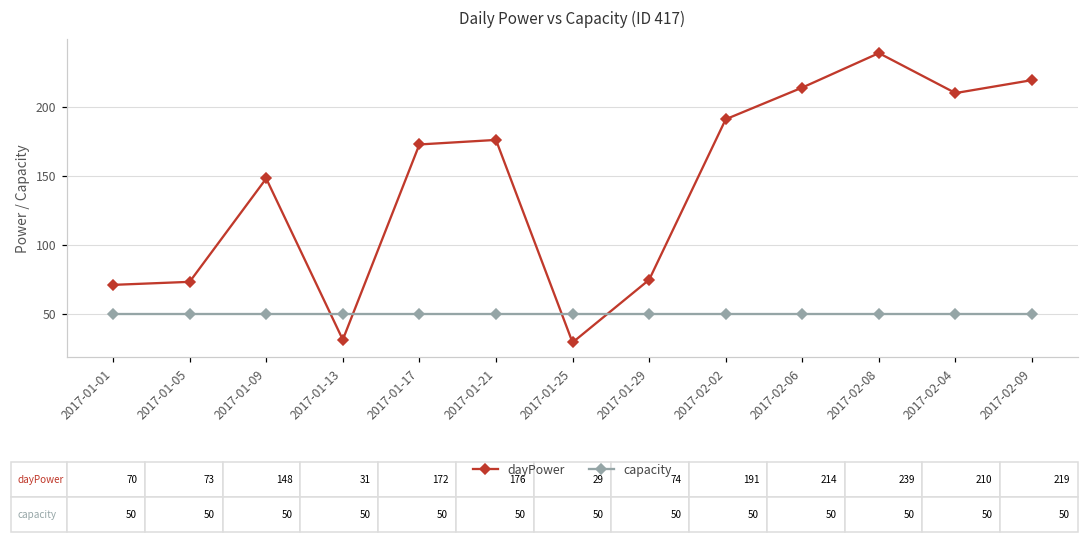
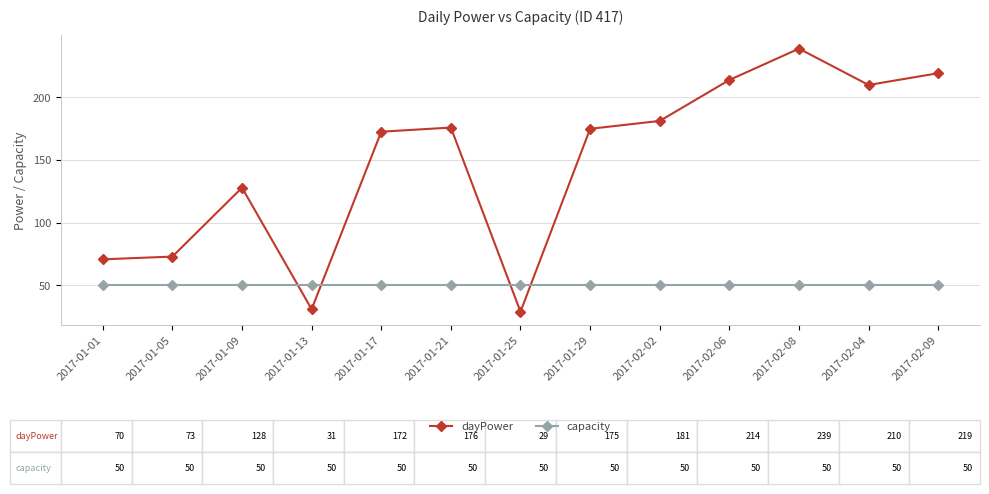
dayPower, 2017-01-09: 148 -> 128
dayPower, 2017-01-29: 74 -> 175
dayPower, 2017-02-02: 191 -> 181
